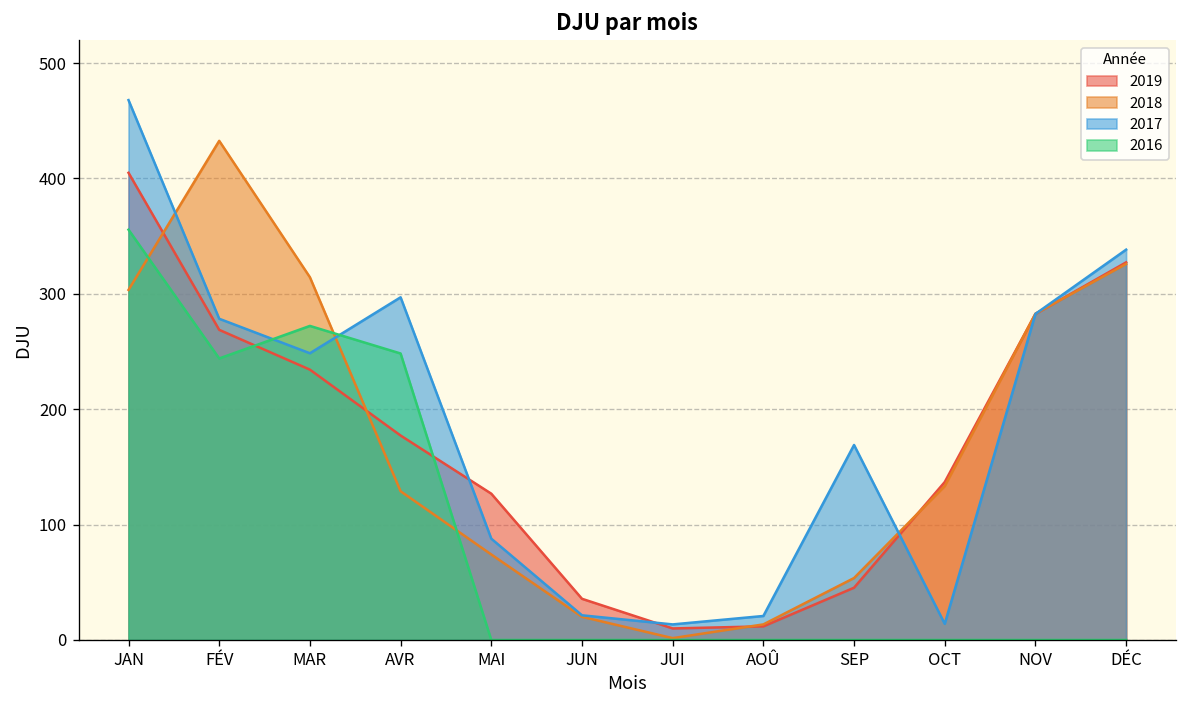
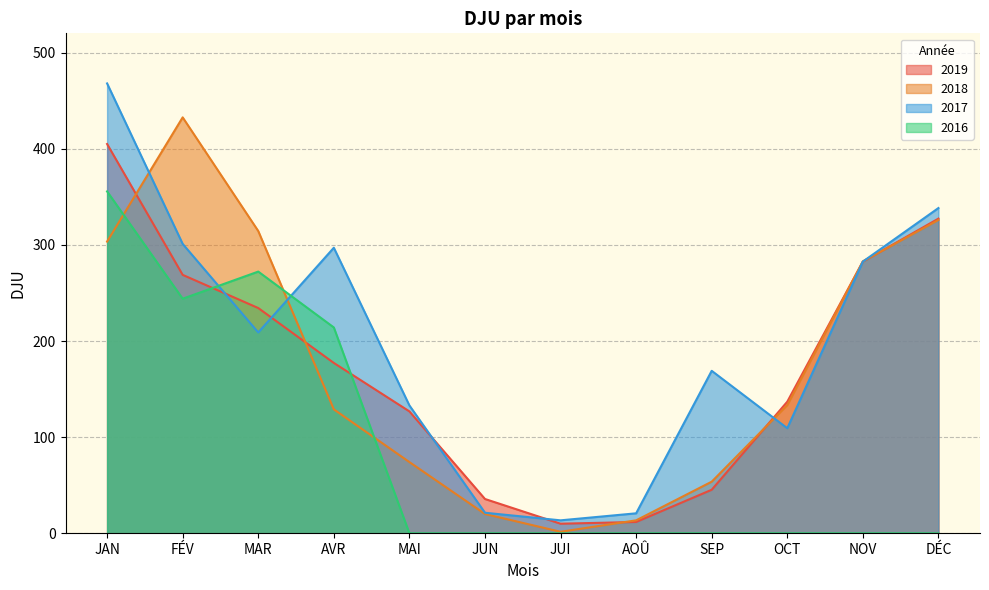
2017, FÉV: 280 -> 300
2017, MAR: 250 -> 210
2016, AVR: 250 -> 210
2017, MAI: 90 -> 130
2017, OCT: 10 -> 110
